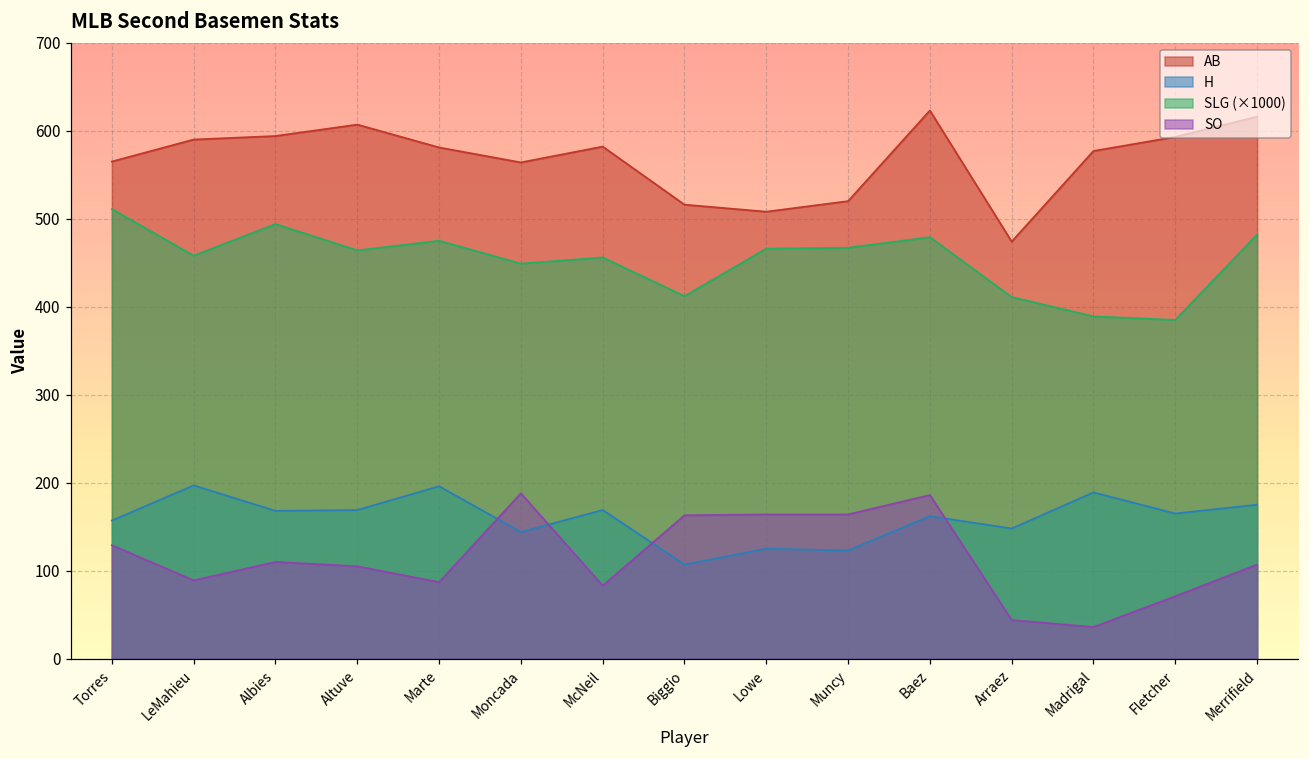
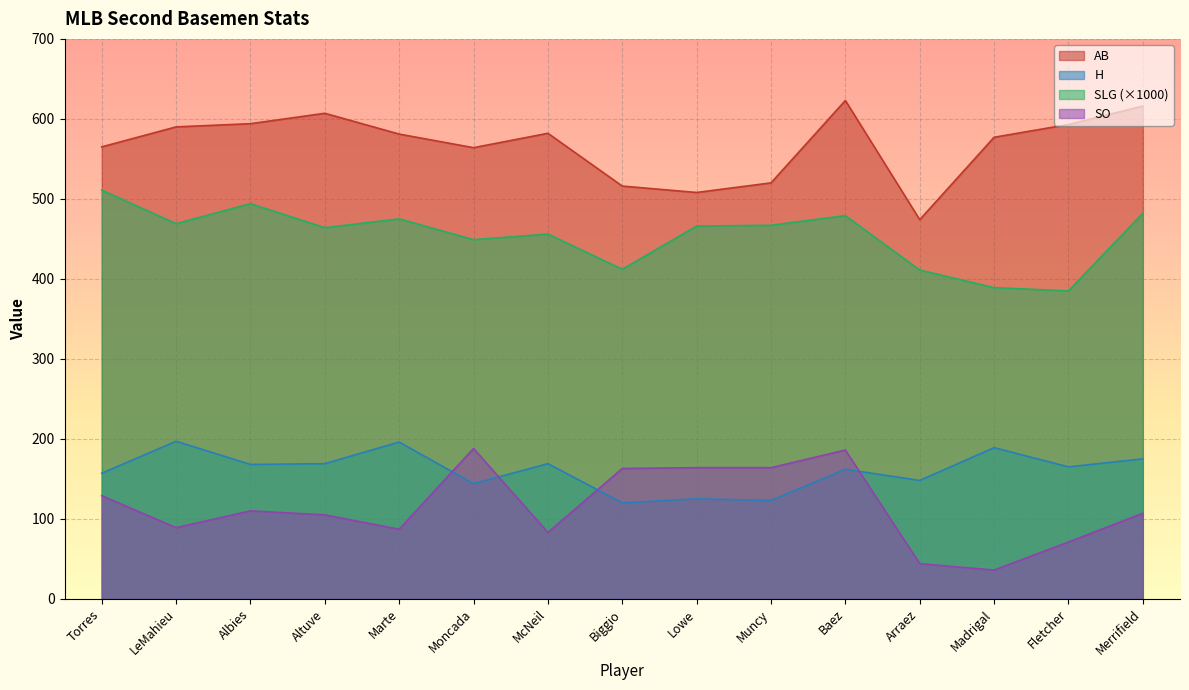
SLG (×1000), LeMahieu: 460 -> 470
H, Biggio: 110 -> 120
